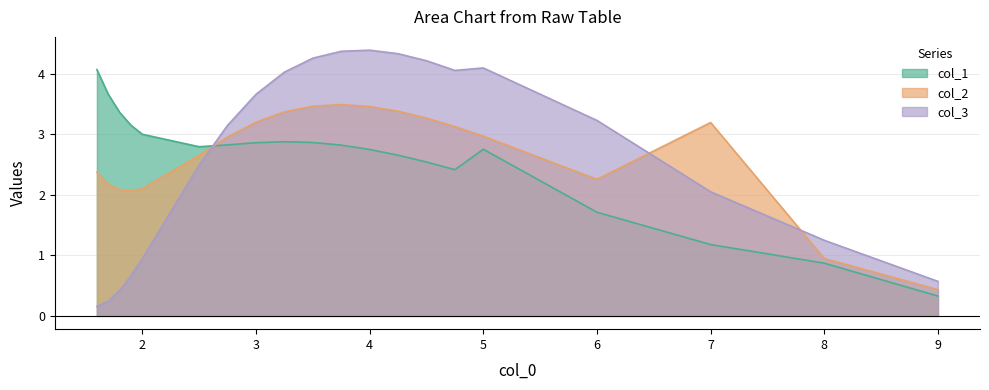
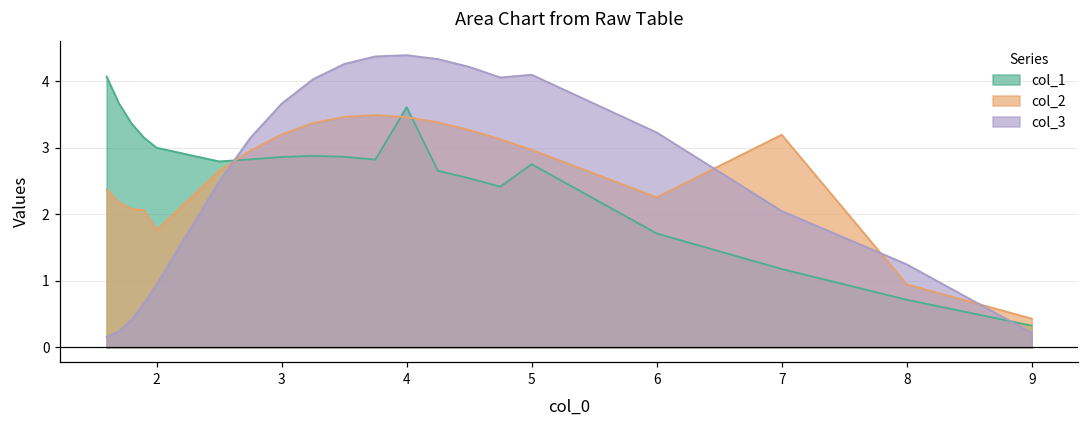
col_2, 2: 2.1 -> 1.8
col_1, 4: 2.7 -> 3.6
col_1, 8: 0.9 -> 0.7
col_3, 9: 0.6 -> 0.2
